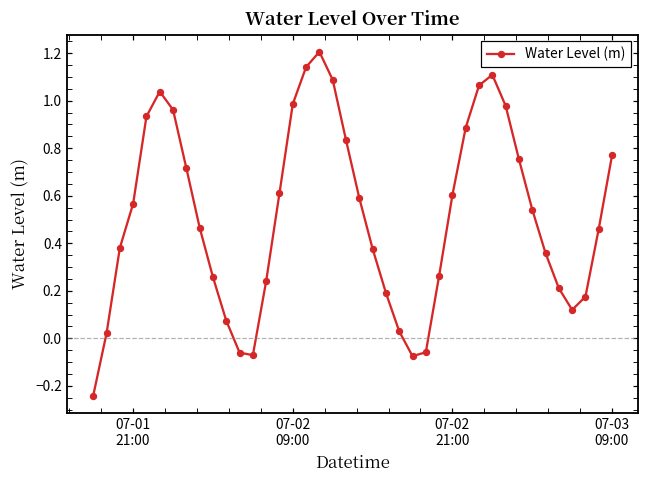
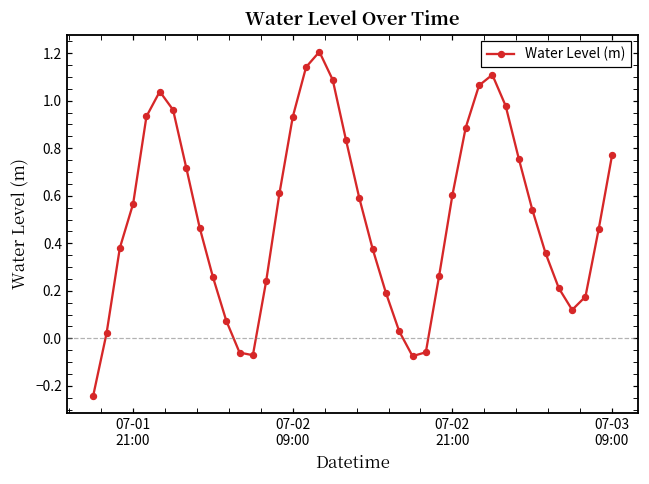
07-02 09:00: 0.99 -> 0.93
